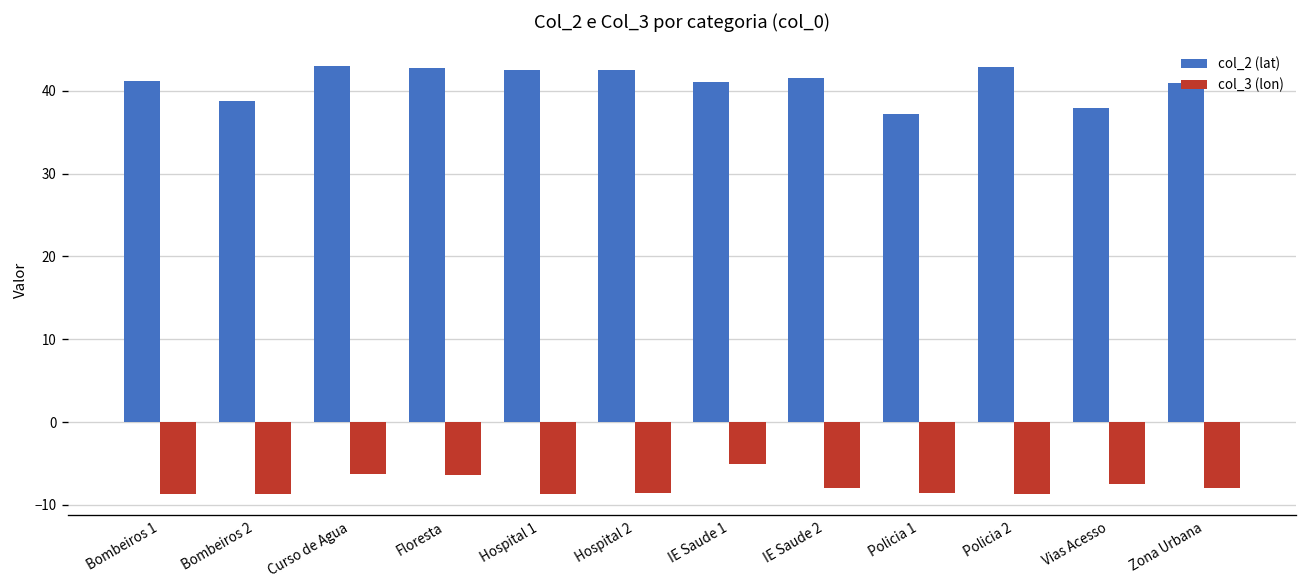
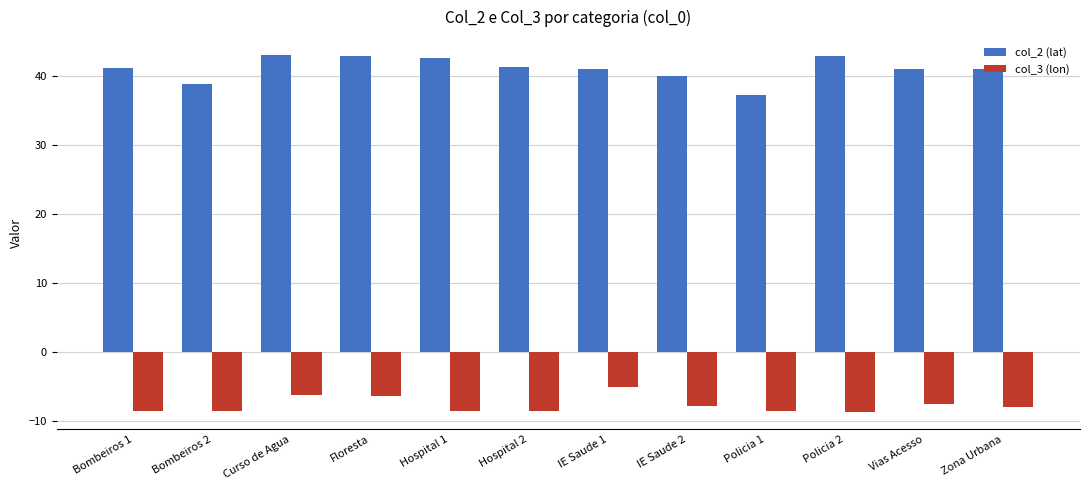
col_2 (lat), Hospital 2: 43 -> 41
col_2 (lat), IE Saude 2: 42 -> 40
col_2 (lat), Vias Acesso: 38 -> 41
